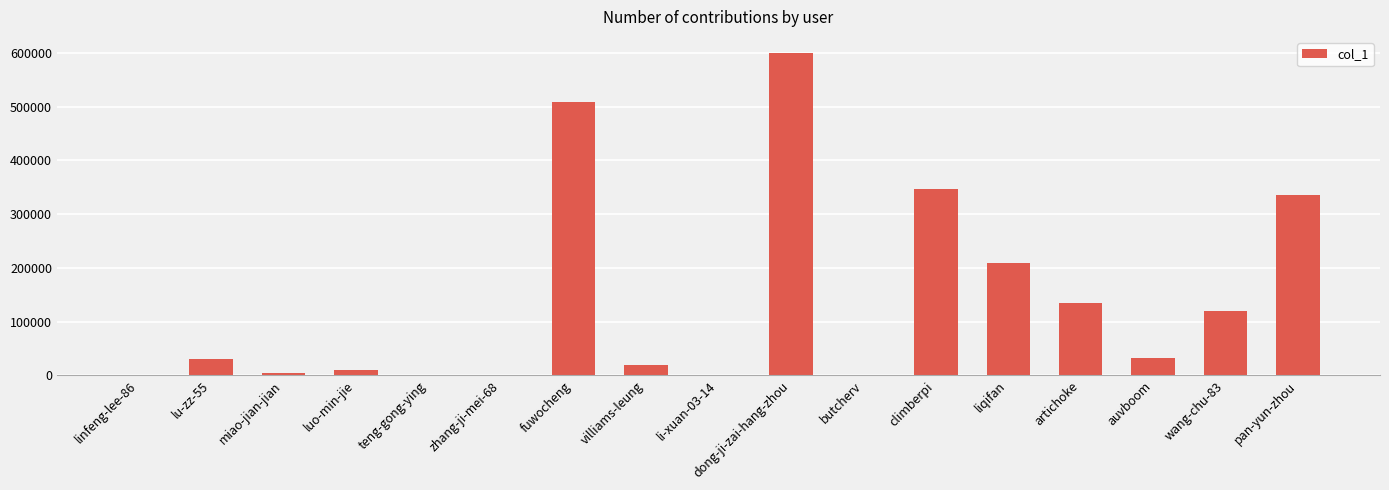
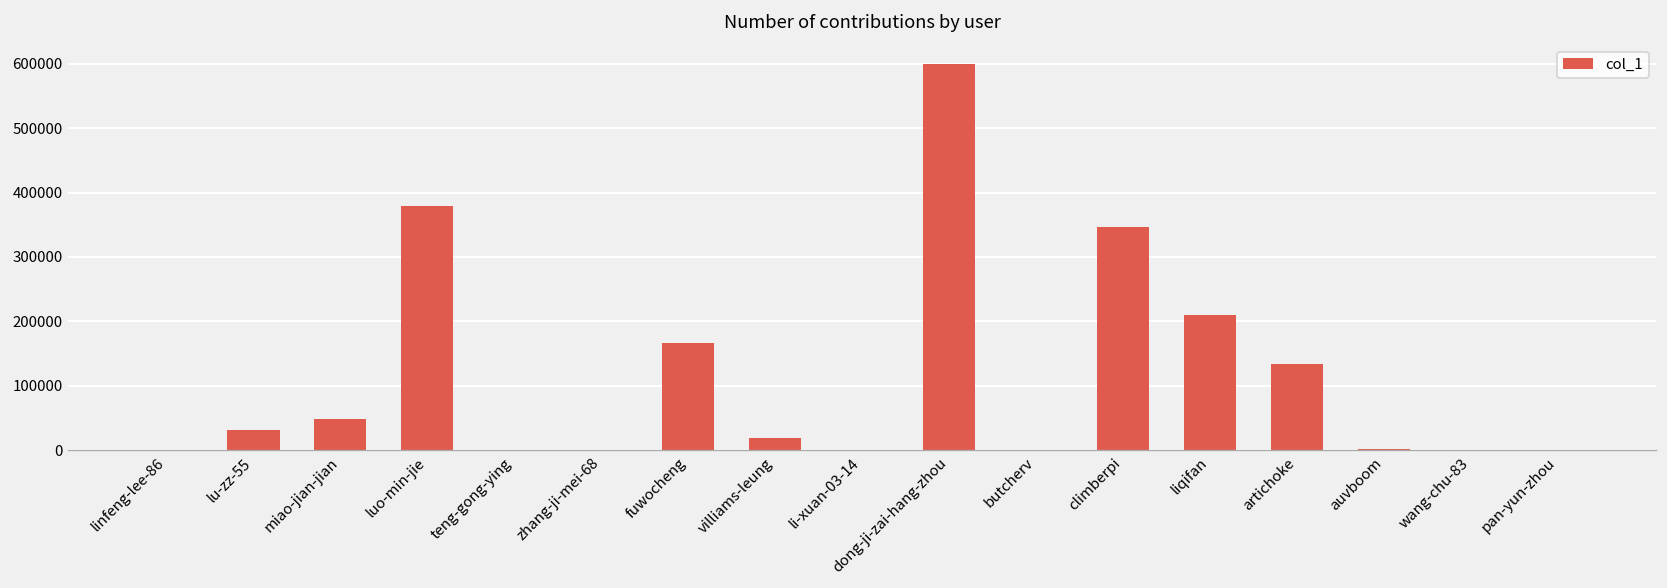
miao-jian-jian: 0 -> 50000
luo-min-jie: 10000 -> 380000
fuwocheng: 510000 -> 170000
auvboom: 30000 -> 0
wang-chu-83: 120000 -> 0
pan-yun-zhou: 340000 -> 0
